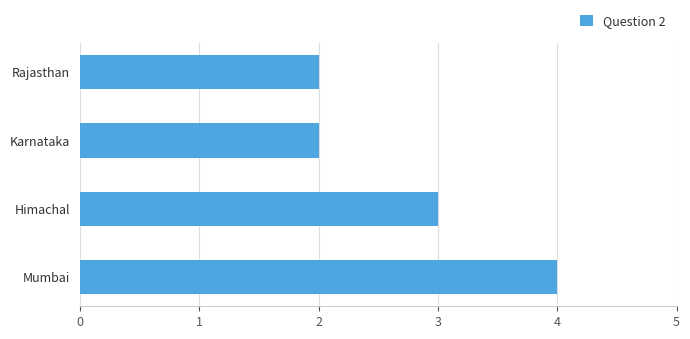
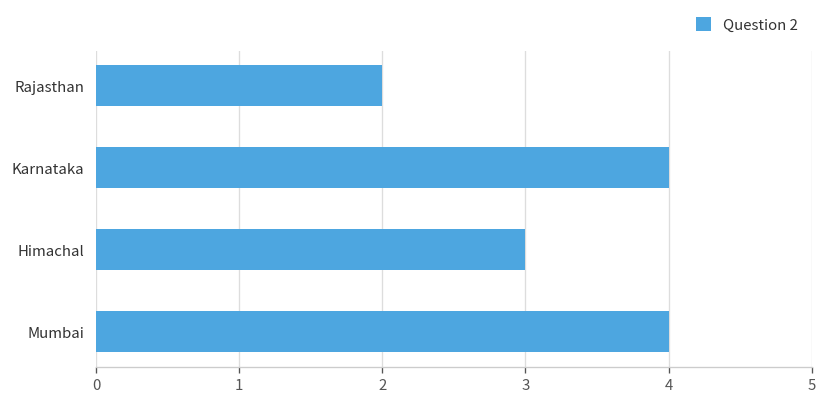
Karnataka: 2 -> 4
